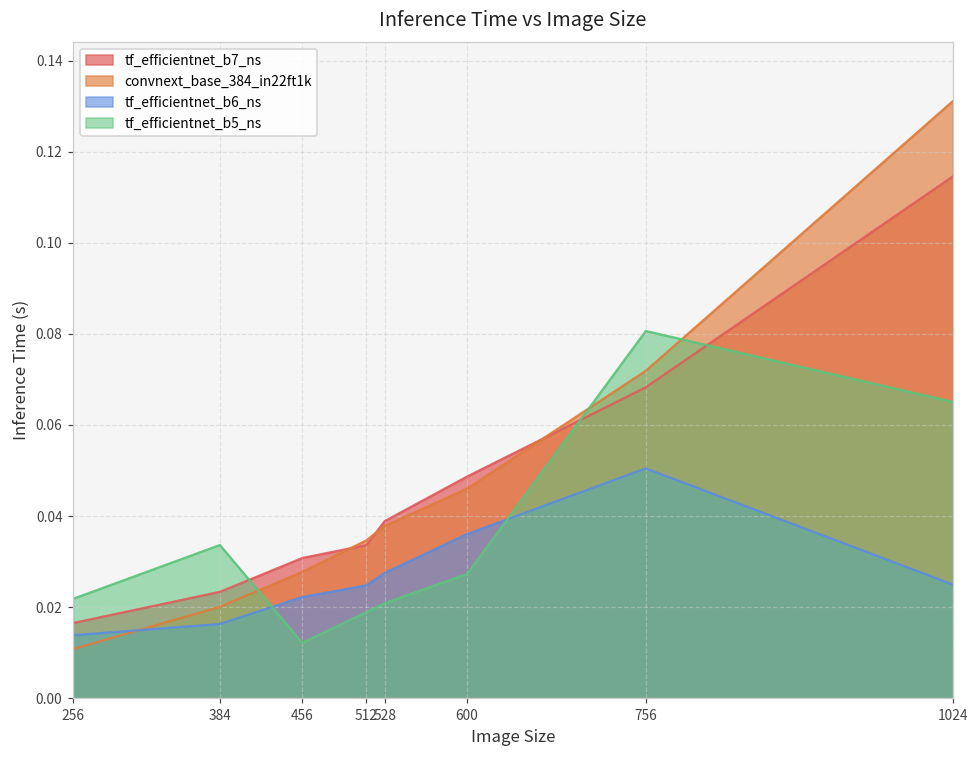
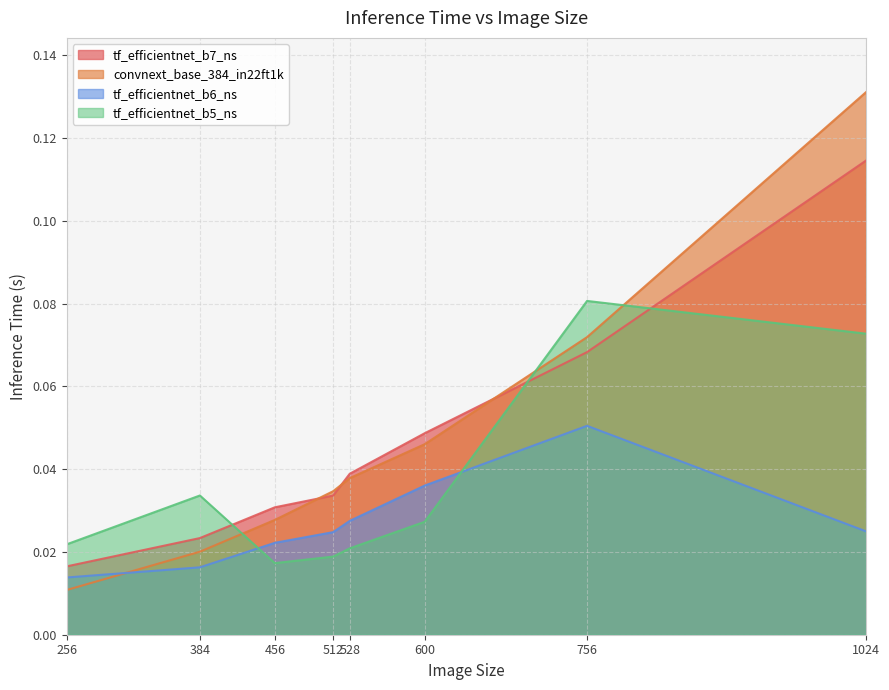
tf_efficientnet_b5_ns, 456: 0.012 -> 0.017
tf_efficientnet_b5_ns, 1024: 0.065 -> 0.073
